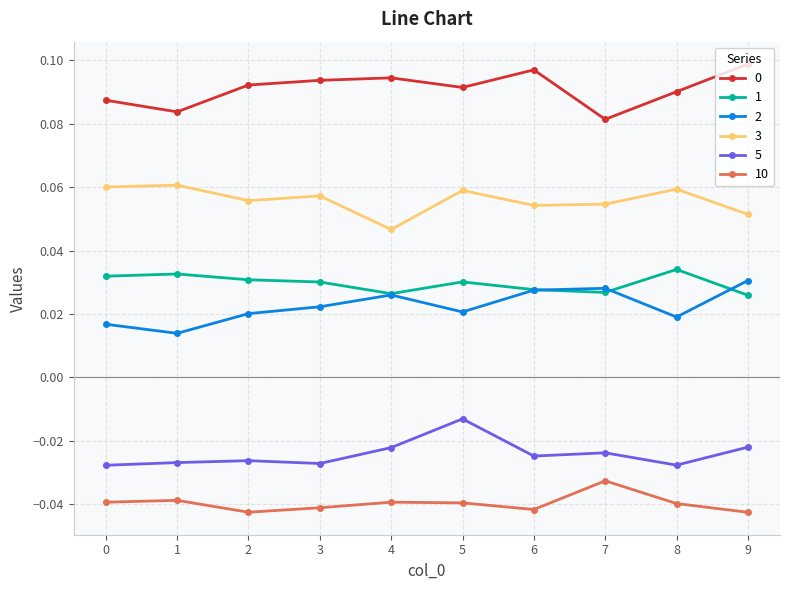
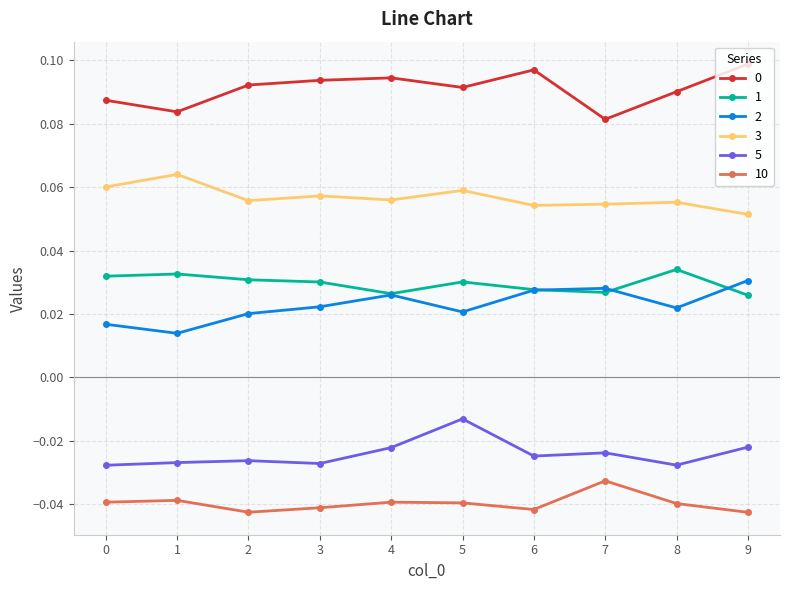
3, 1: 0.061 -> 0.064
3, 4: 0.047 -> 0.056
2, 8: 0.019 -> 0.022
3, 8: 0.059 -> 0.055
